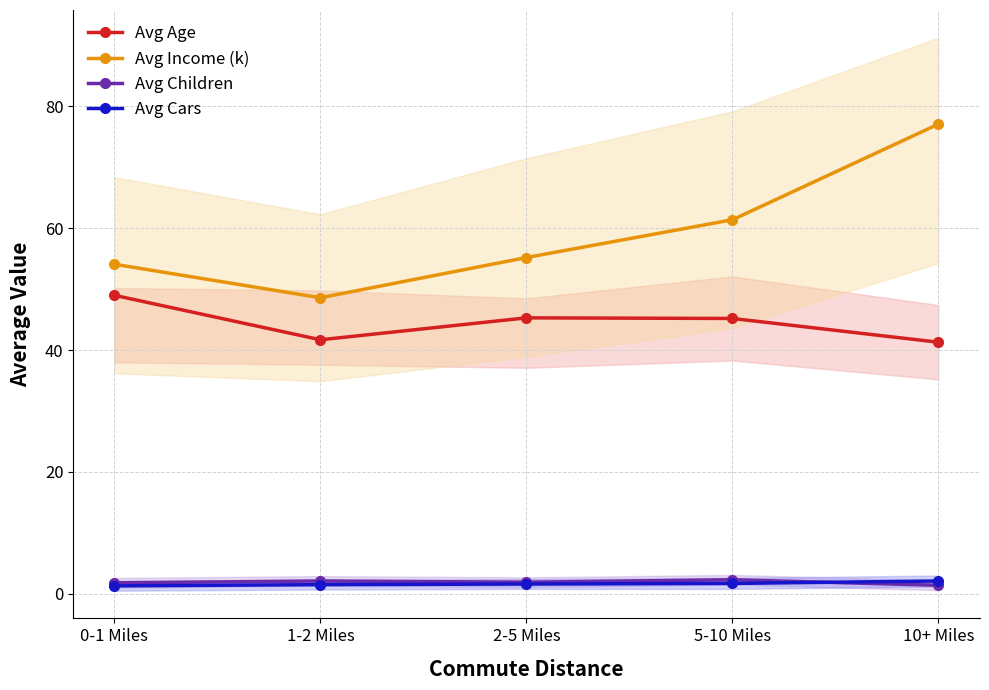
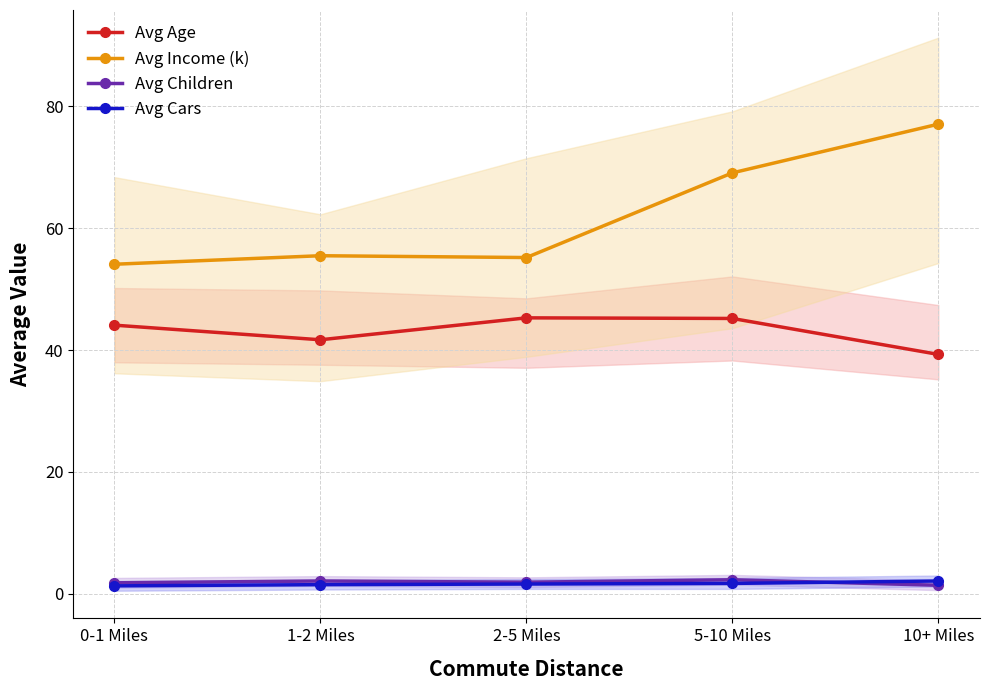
Avg Age, 0-1 Miles: 49 -> 44
Avg Income (k), 1-2 Miles: 49 -> 56
Avg Income (k), 5-10 Miles: 61 -> 69
Avg Age, 10+ Miles: 41 -> 39
